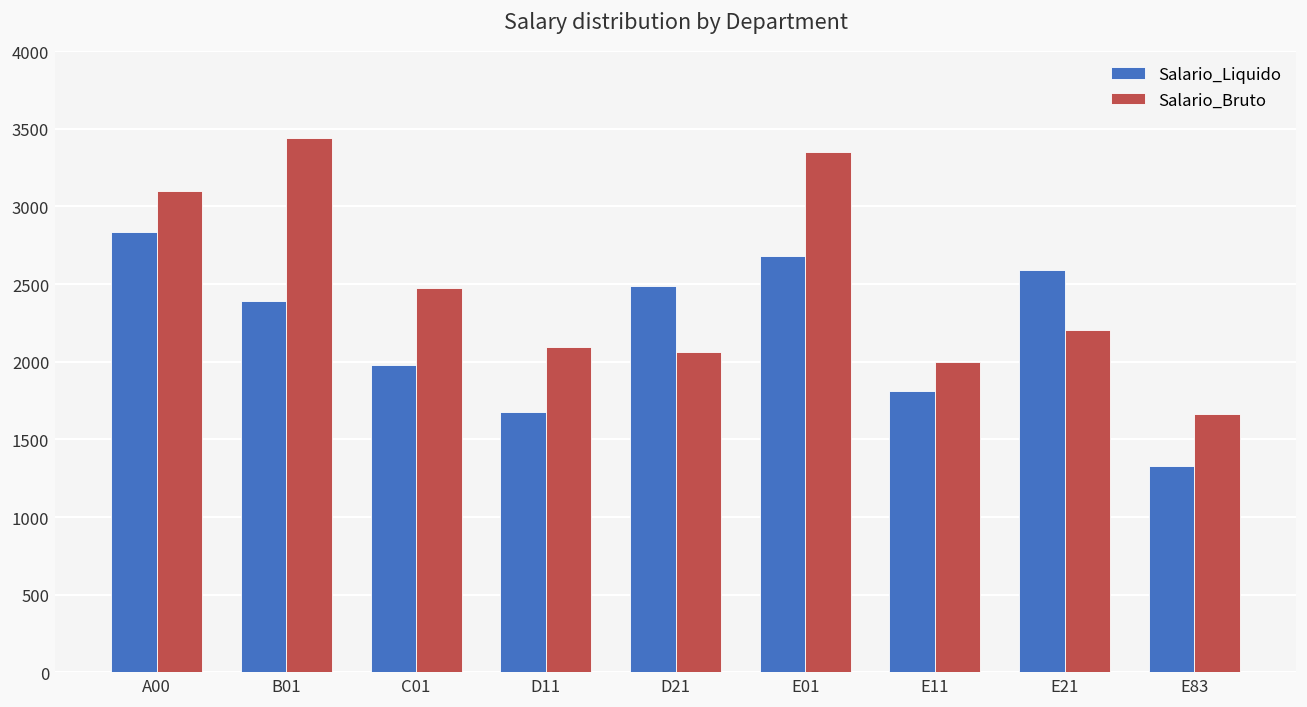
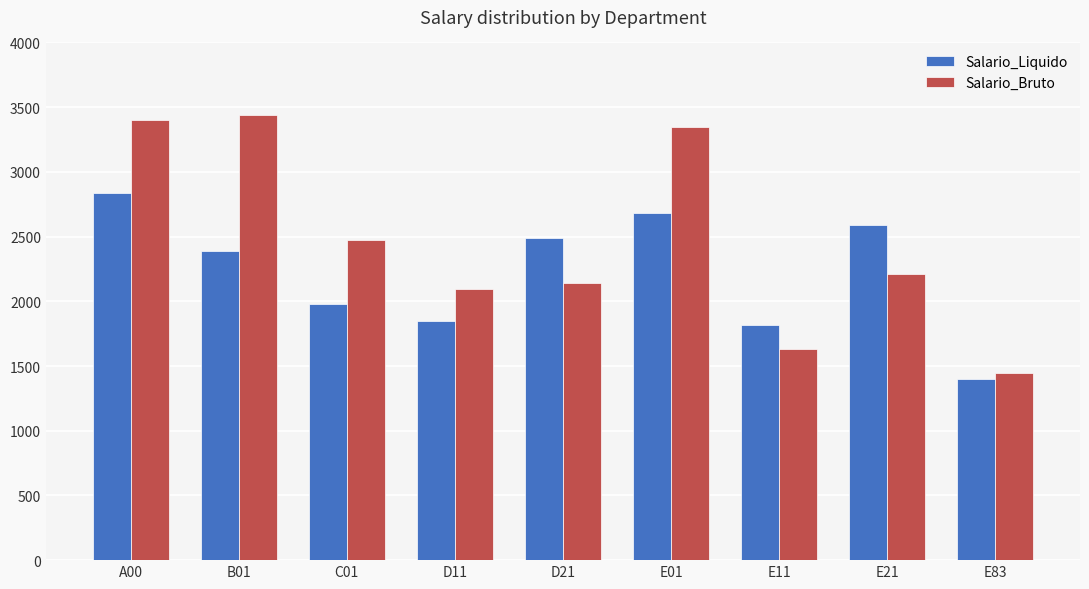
Salario_Bruto, A00: 3100 -> 3400
Salario_Liquido, D11: 1680 -> 1850
Salario_Bruto, D21: 2060 -> 2140
Salario_Bruto, E11: 2000 -> 1630
Salario_Liquido, E83: 1330 -> 1400
Salario_Bruto, E83: 1660 -> 1440
